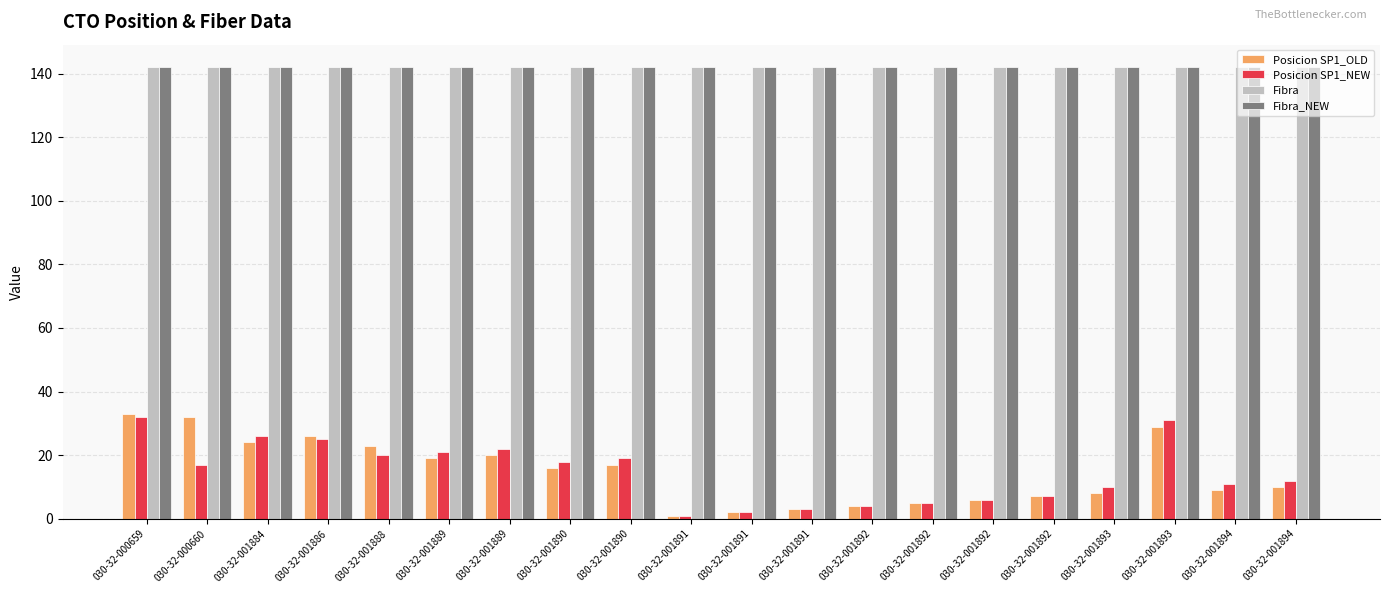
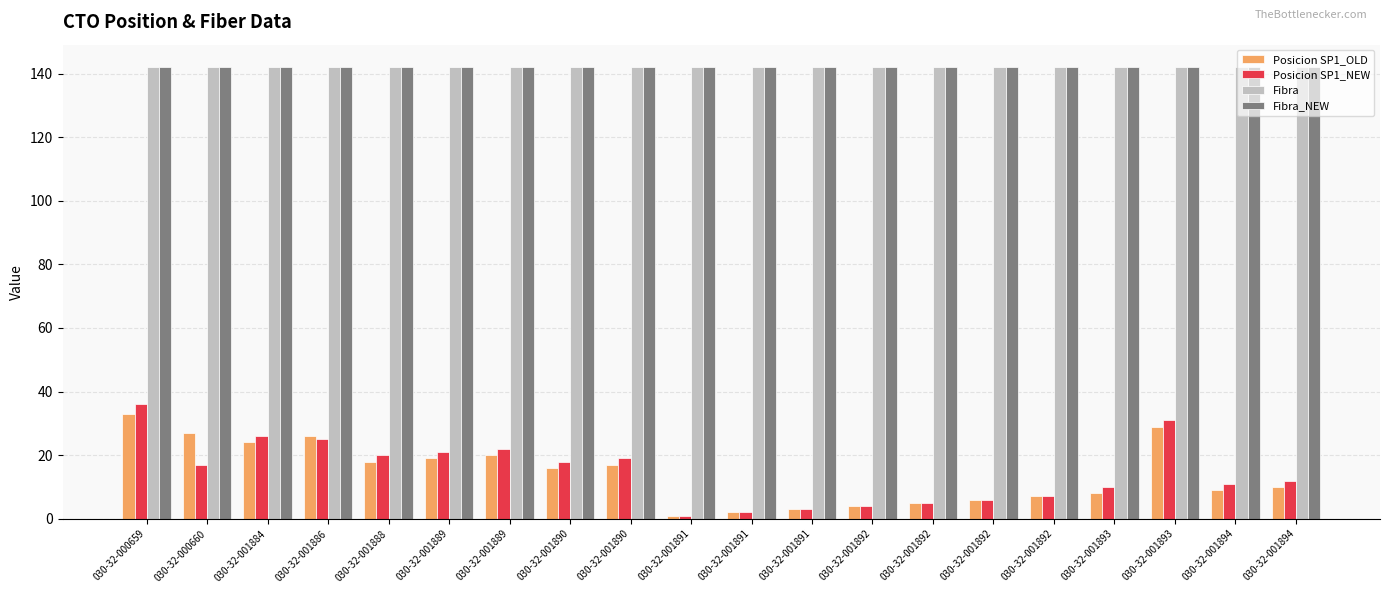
Posicion SP1_NEW, 030-32-000659: 32 -> 36
Posicion SP1_OLD, 030-32-000660: 32 -> 27
Posicion SP1_OLD, 030-32-001888: 23 -> 18
